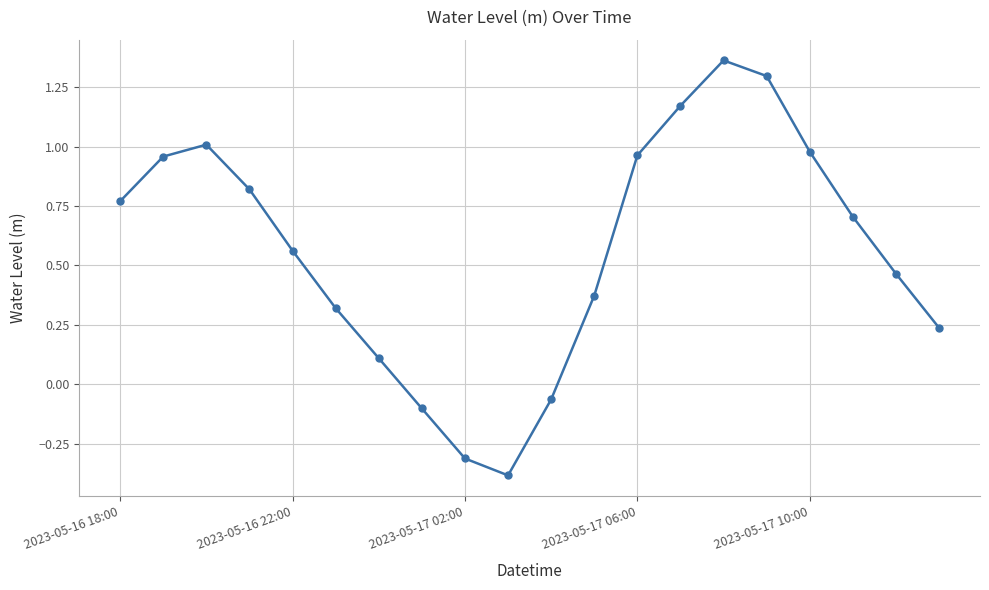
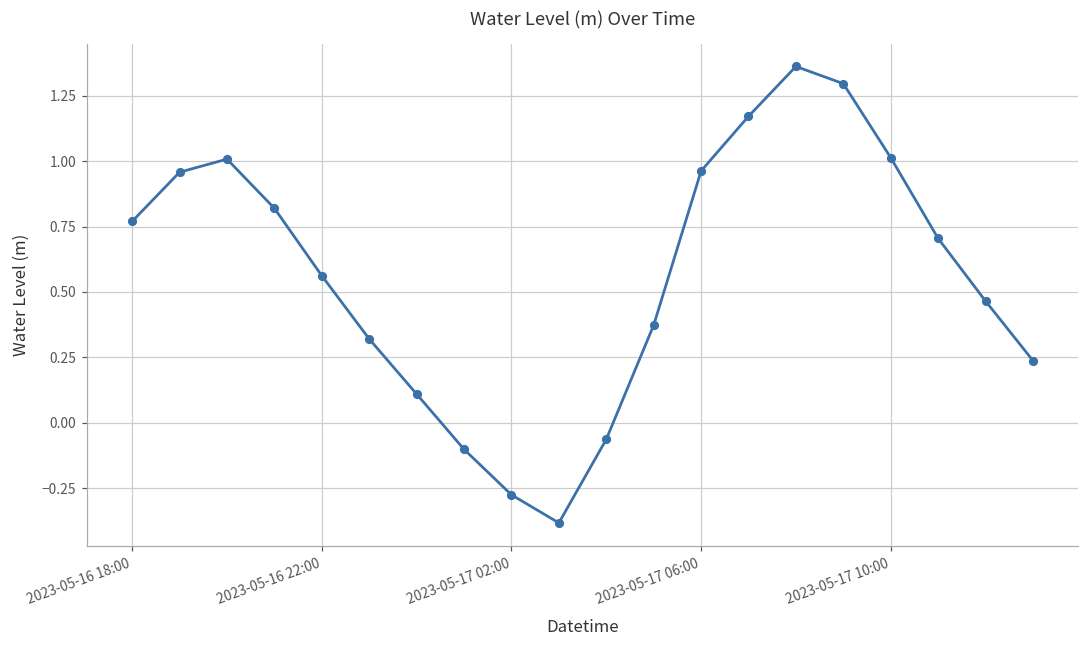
2023-05-17 02:00: -0.31 -> -0.28
2023-05-17 10:00: 0.98 -> 1.01
